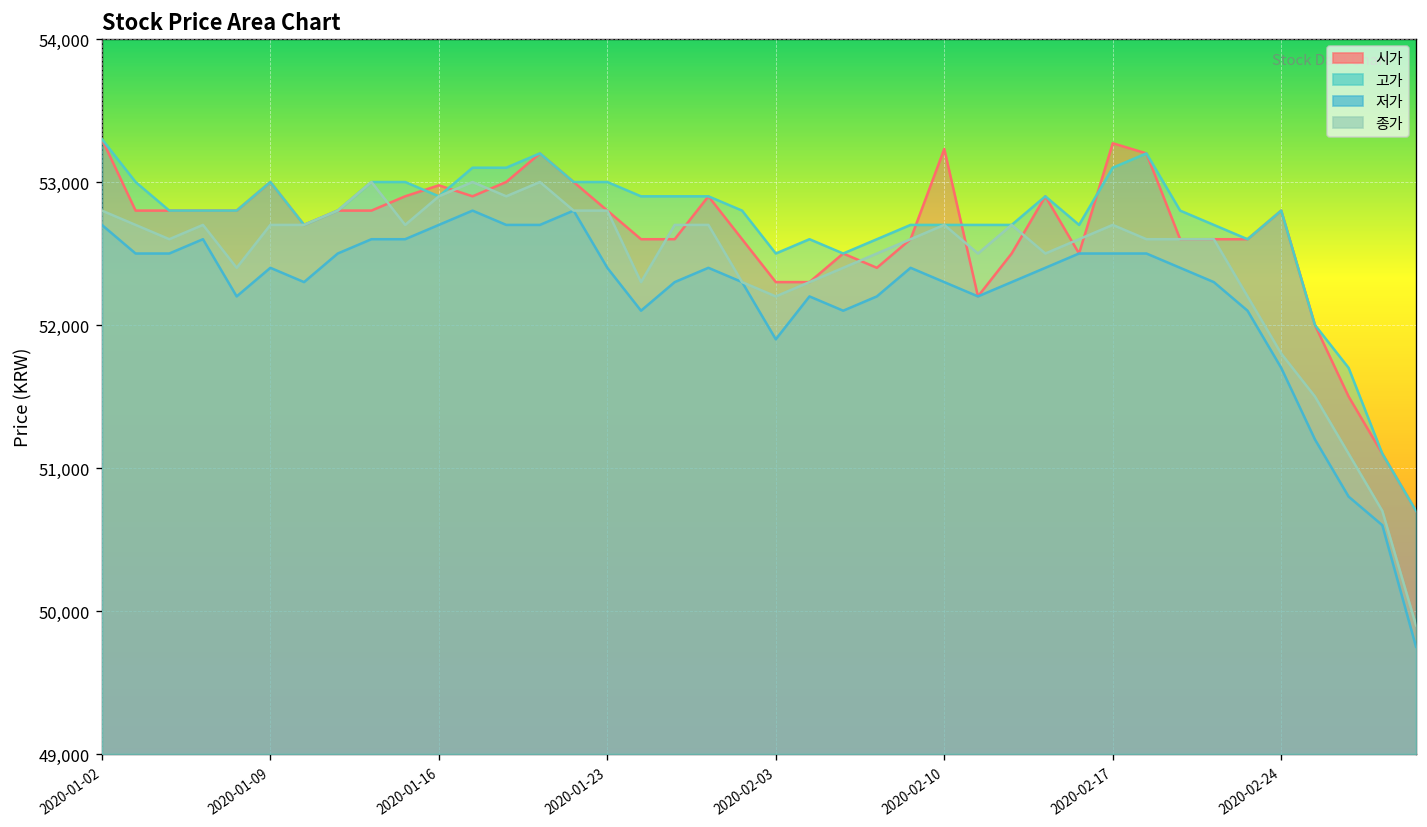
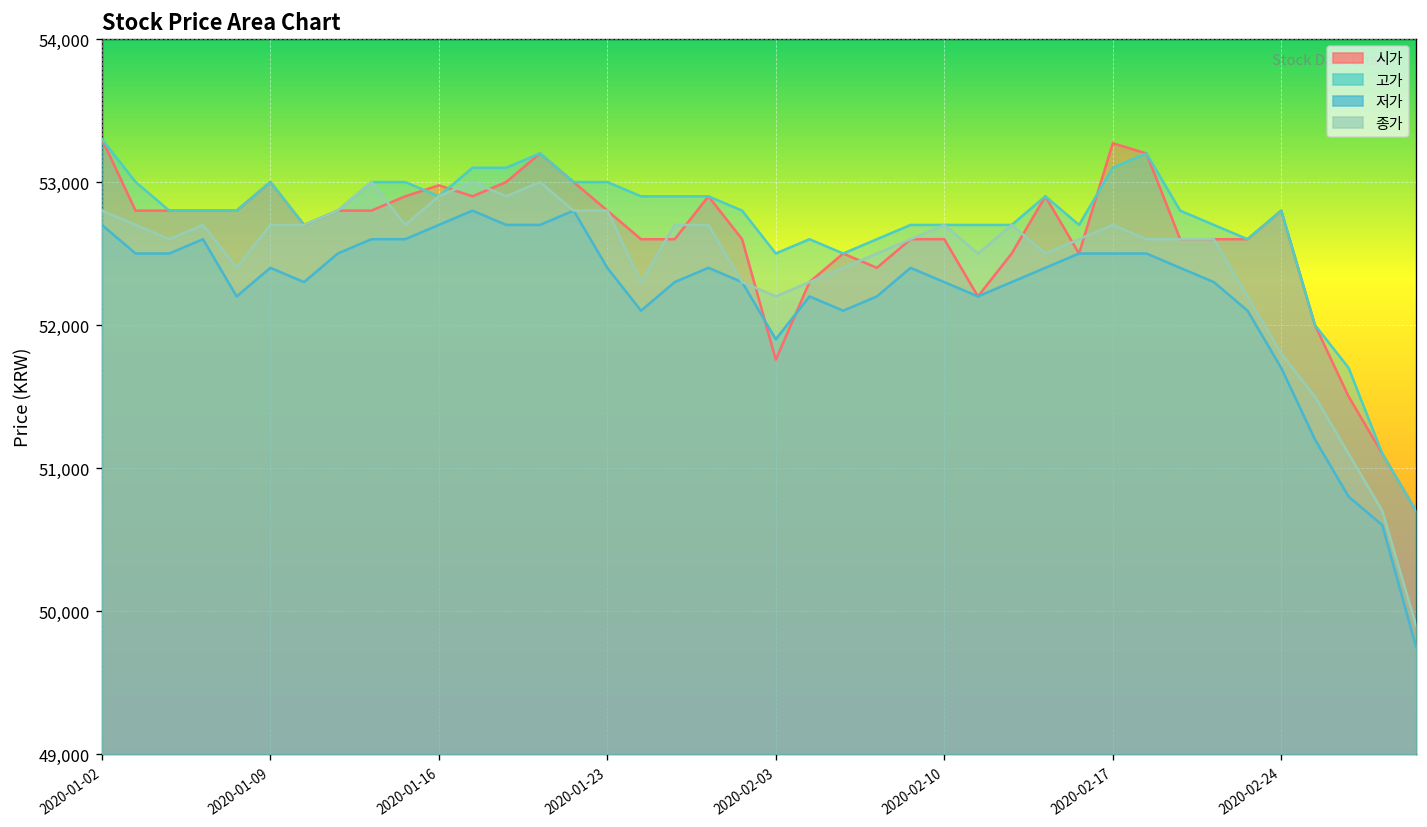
시가, 2020-02-03: 52,300 -> 51,760
시가, 2020-02-10: 53,230 -> 52,600
